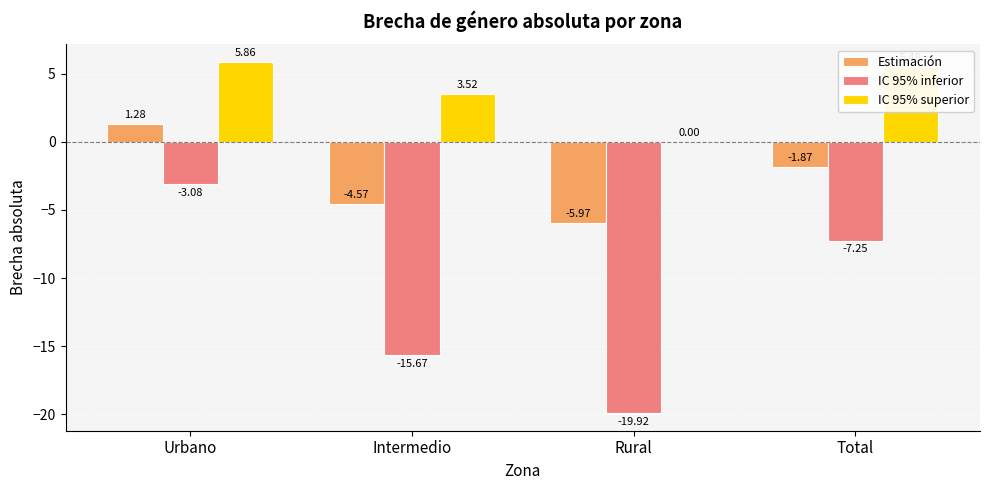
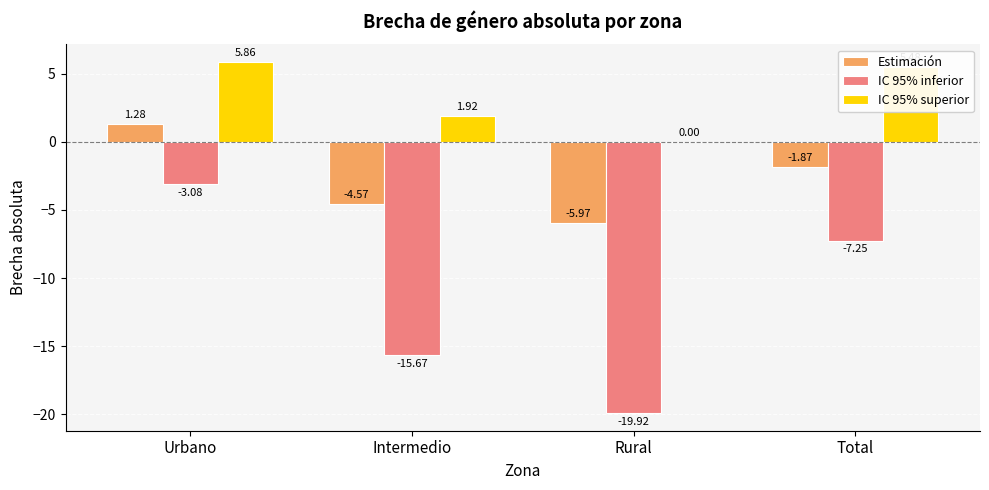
IC 95% superior, Intermedio: 3.52 -> 1.92
